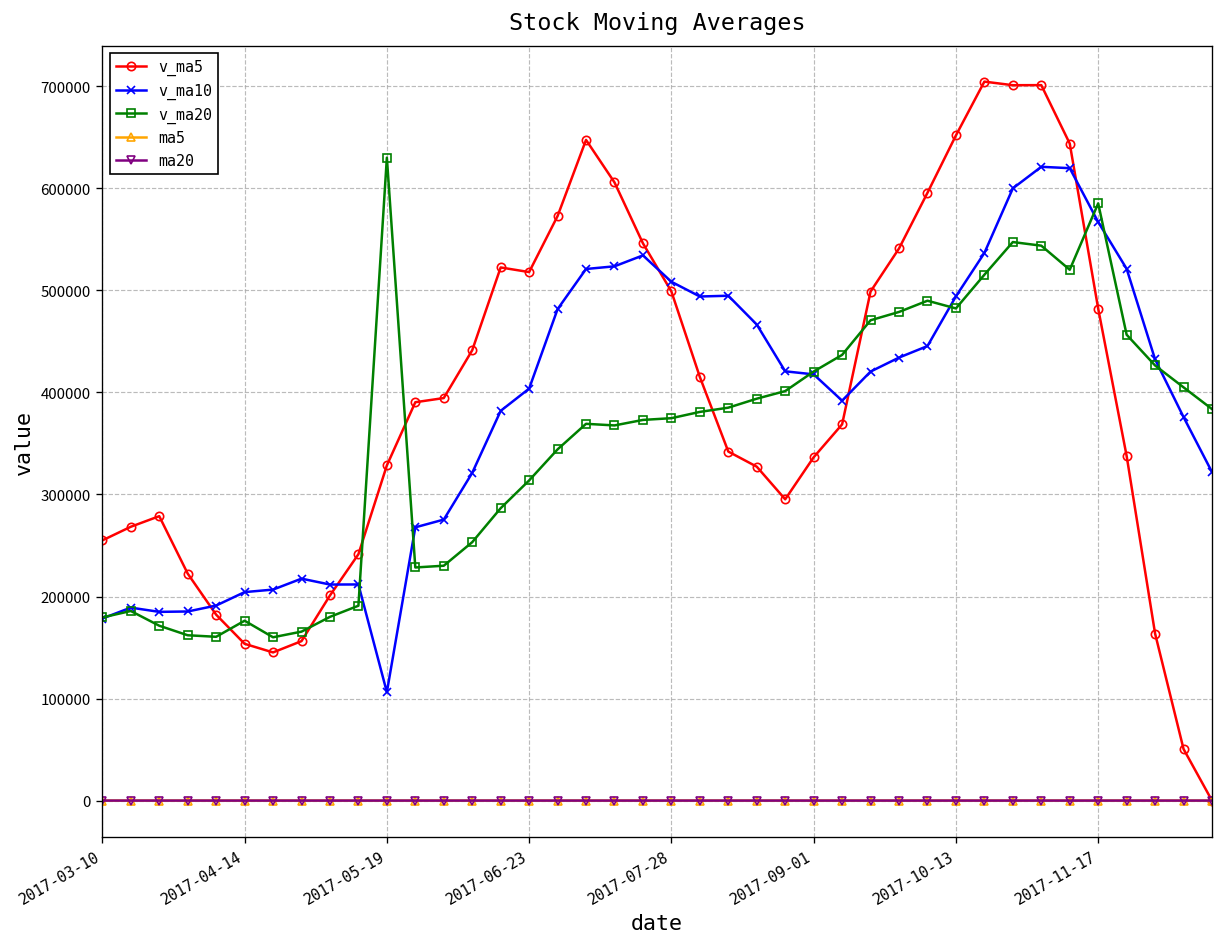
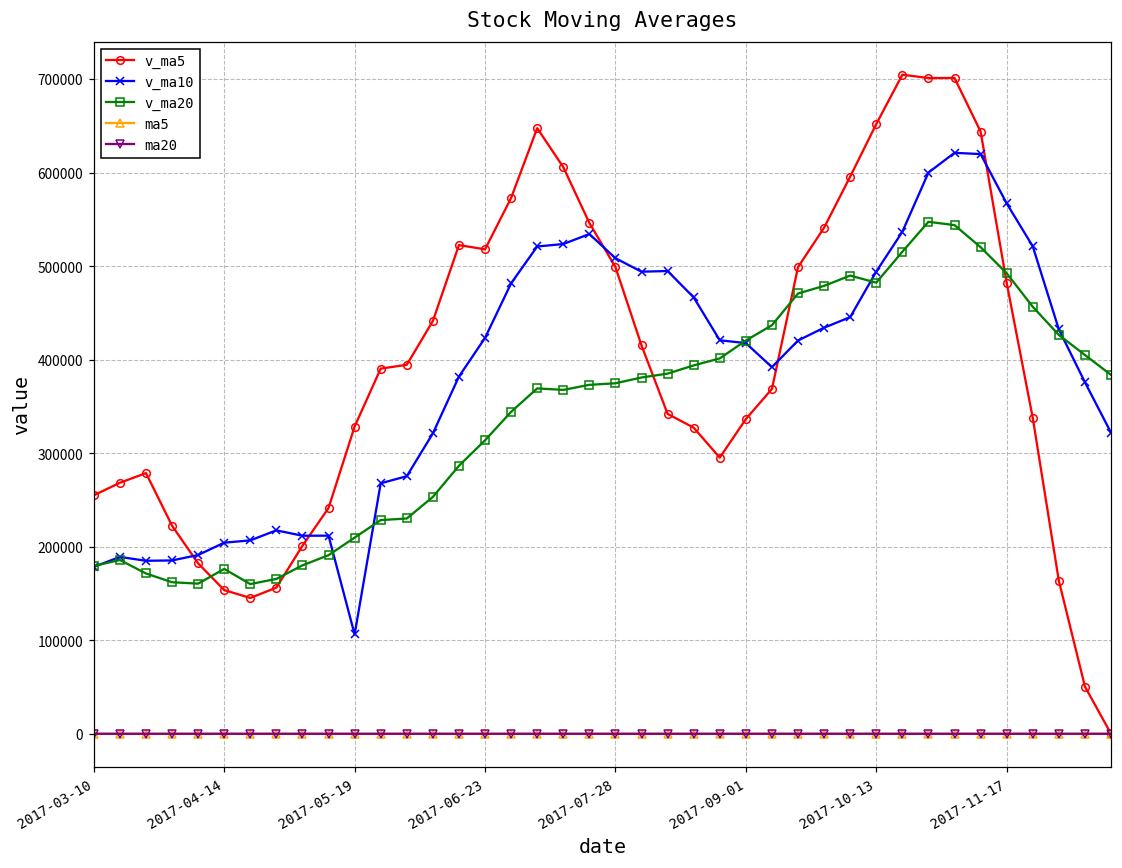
v_ma20, 2017-05-19: 630000 -> 210000
v_ma10, 2017-06-23: 400000 -> 420000
v_ma20, 2017-11-17: 590000 -> 490000
